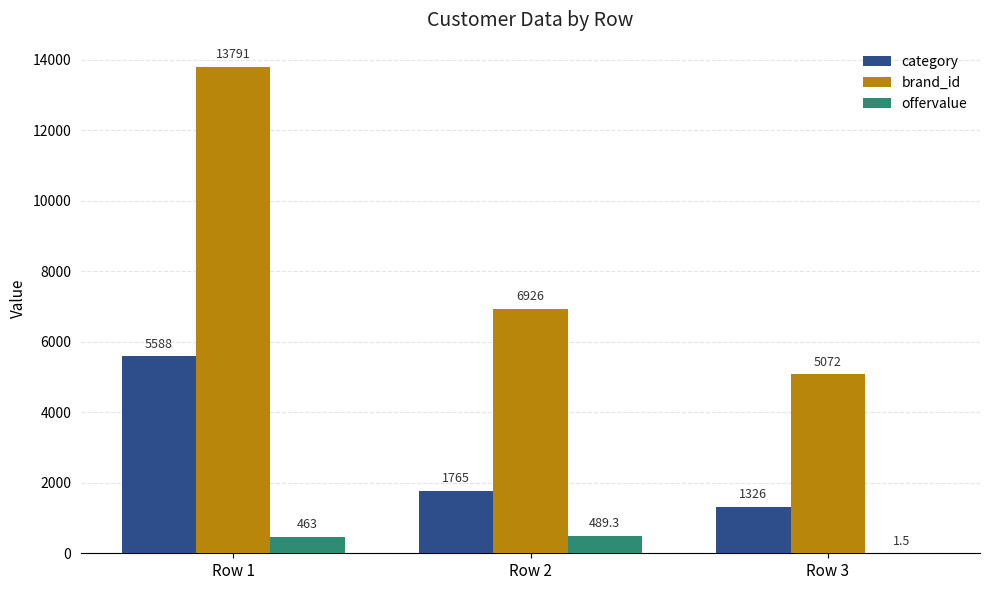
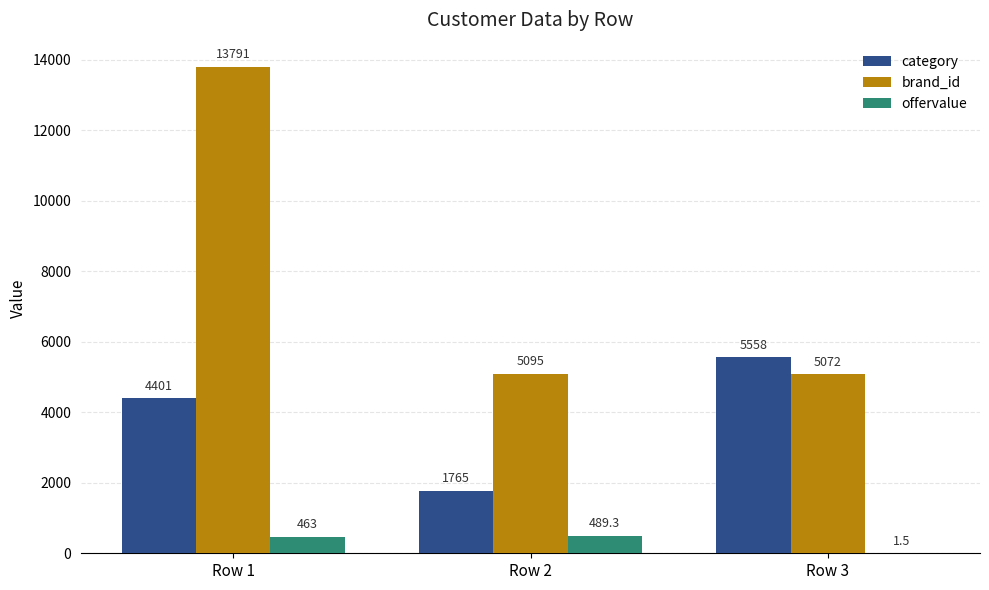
category, Row 1: 5588 -> 4401
brand_id, Row 2: 6926 -> 5095
category, Row 3: 1326 -> 5558
